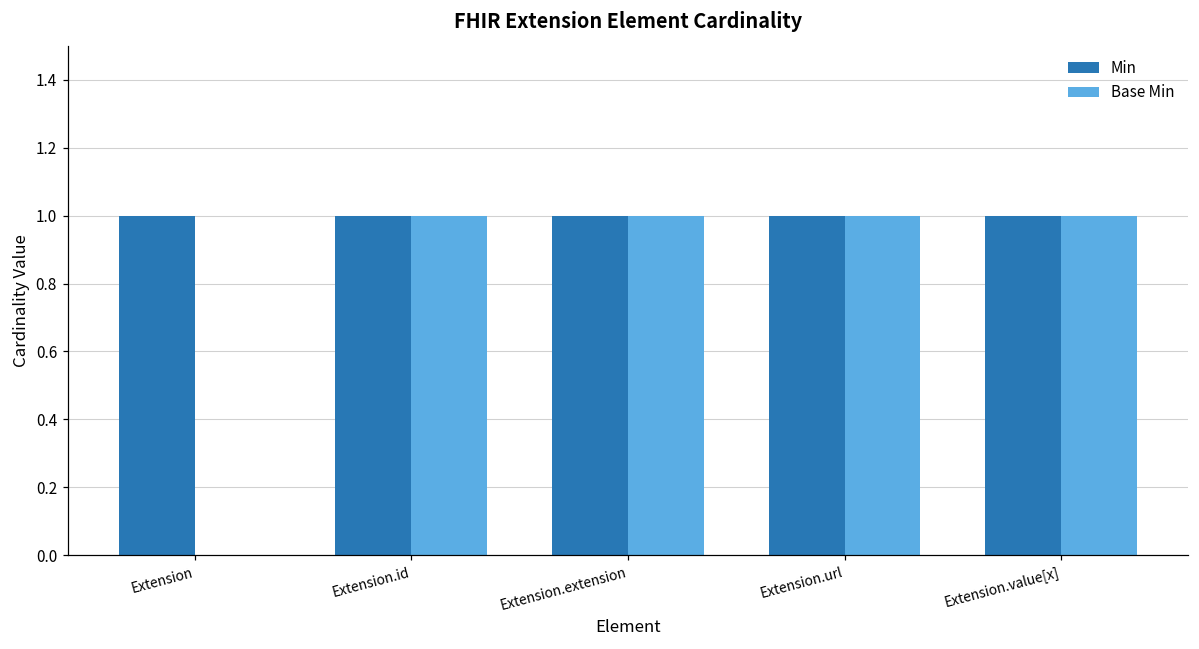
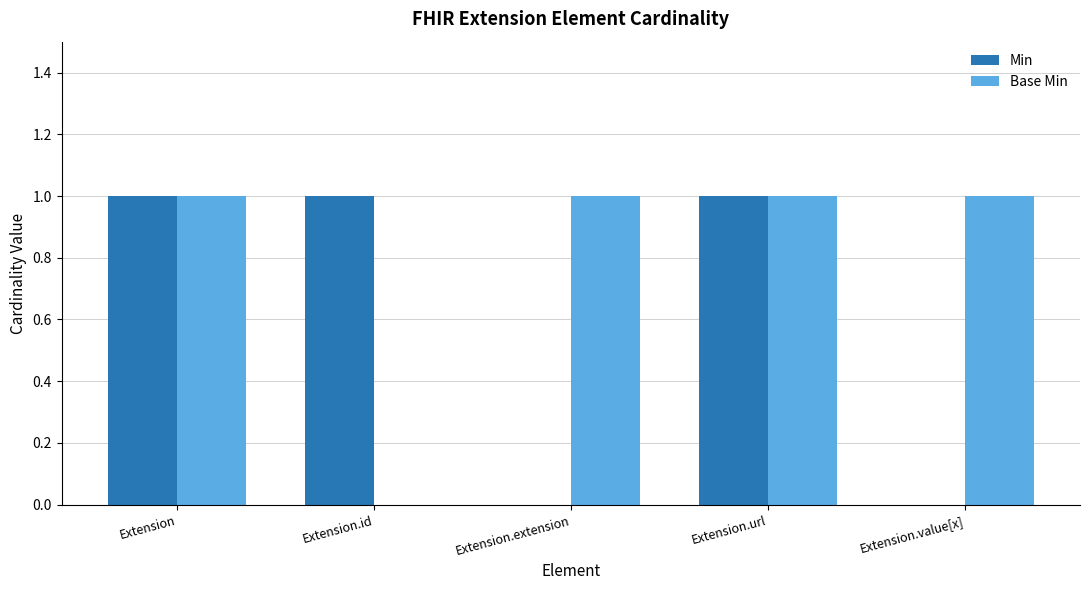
Base Min, Extension: 0 -> 1
Base Min, Extension.id: 1 -> 0
Min, Extension.extension: 1 -> 0
Min, Extension.value[x]: 1 -> 0
